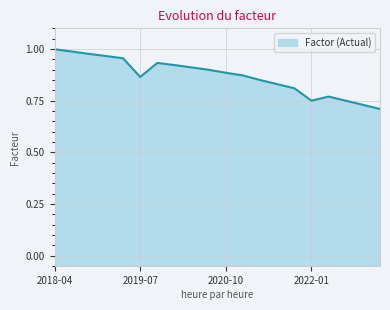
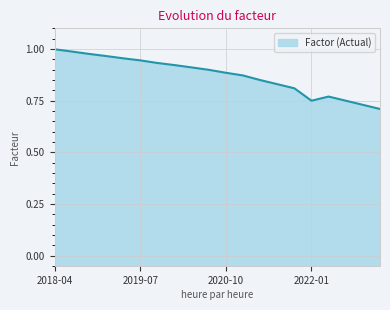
2019-07: 0.86 -> 0.95
